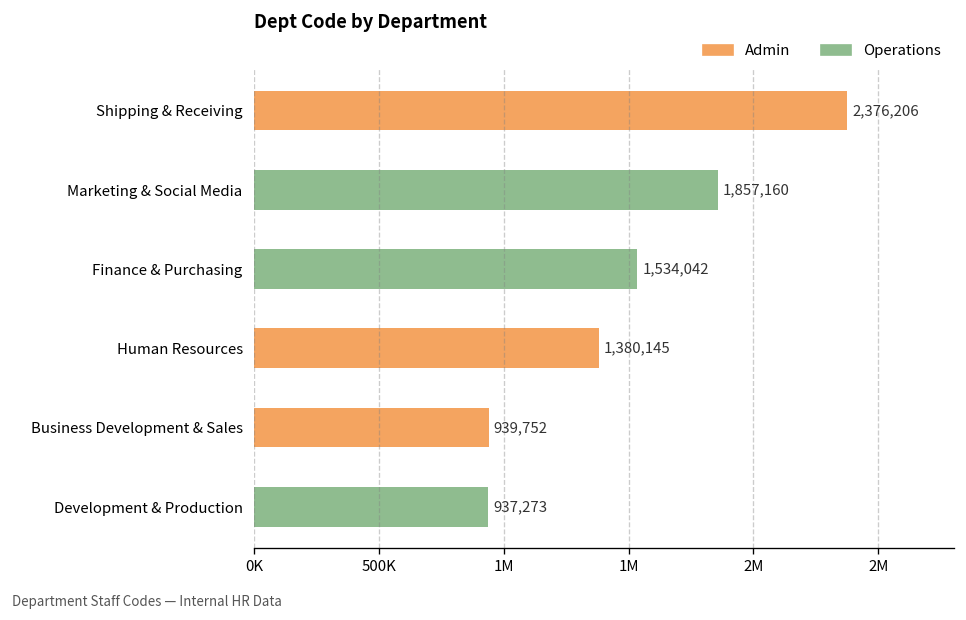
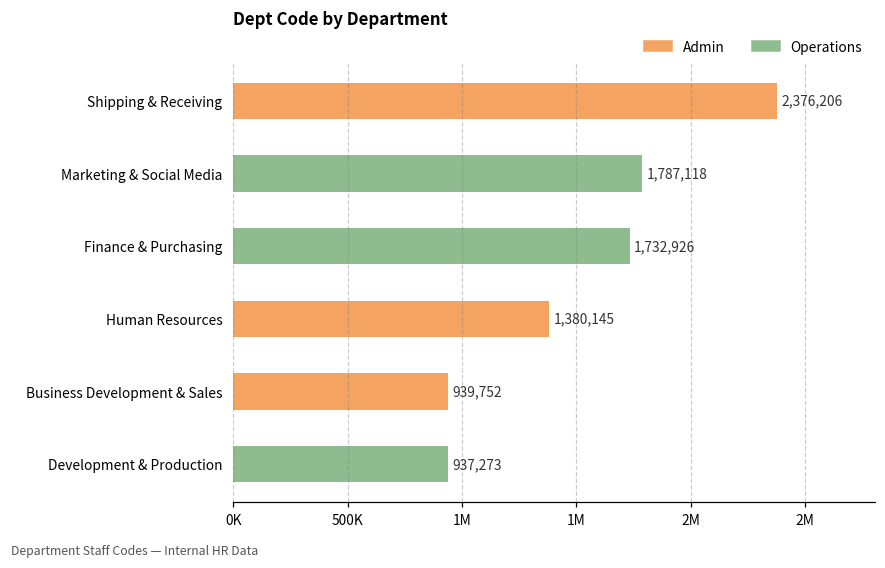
Marketing & Social Media: 1,857,160 -> 1,787,118
Finance & Purchasing: 1,534,042 -> 1,732,926
